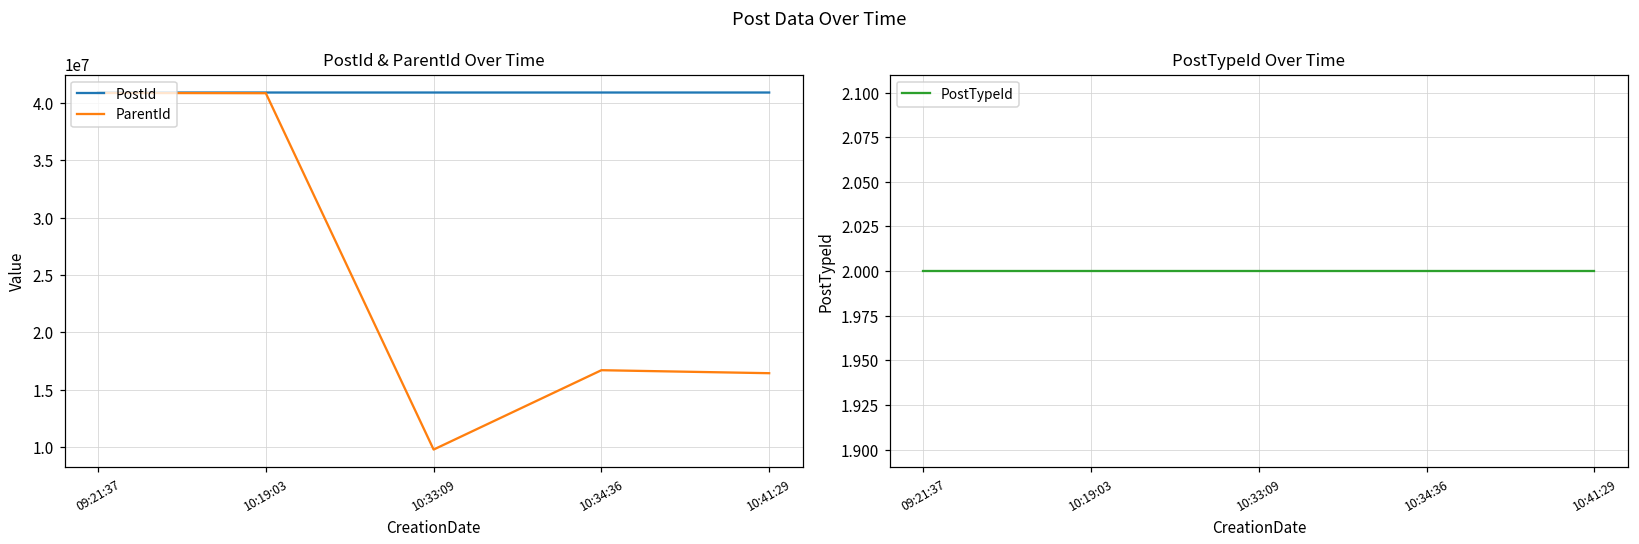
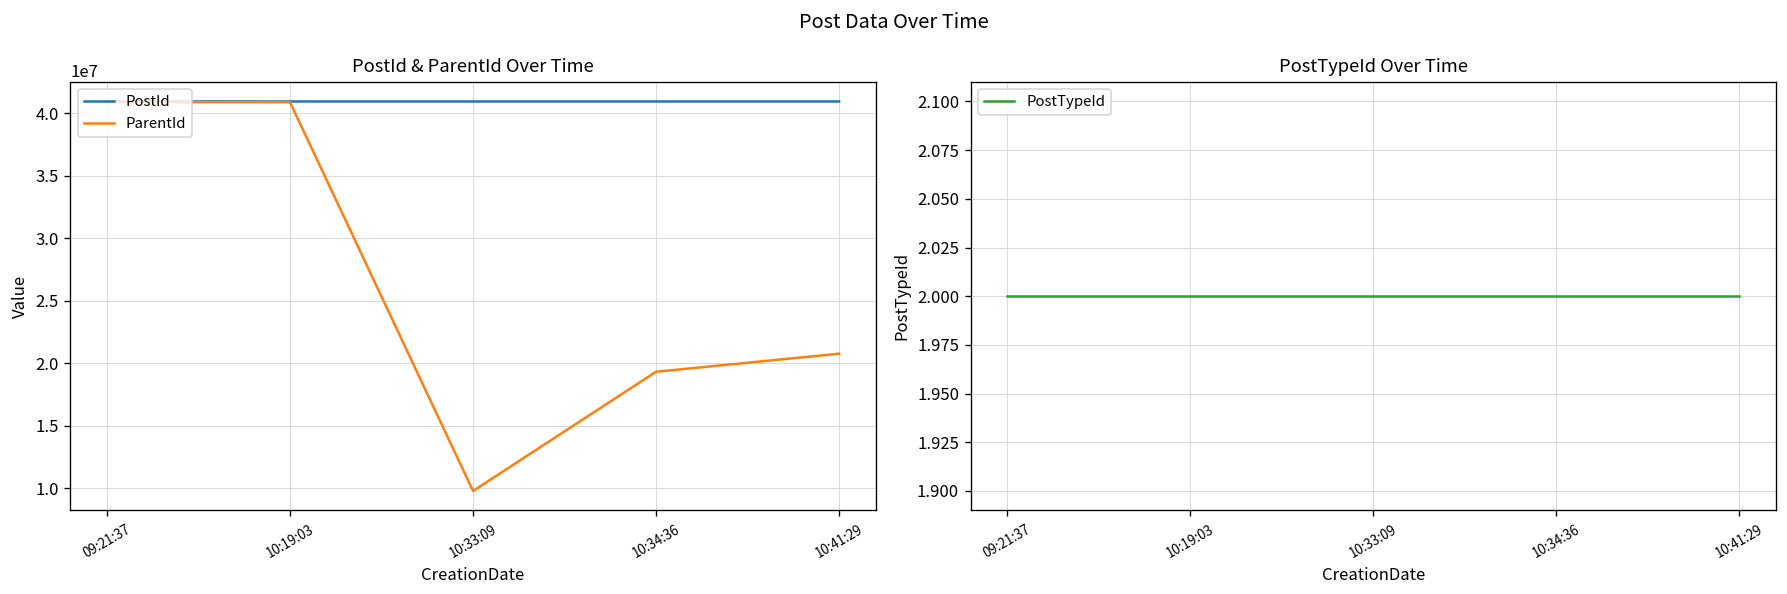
PostId & ParentId Over Time, ParentId, 10:34:36: 16700000 -> 19300000
PostId & ParentId Over Time, ParentId, 10:41:29: 16400000 -> 20800000
